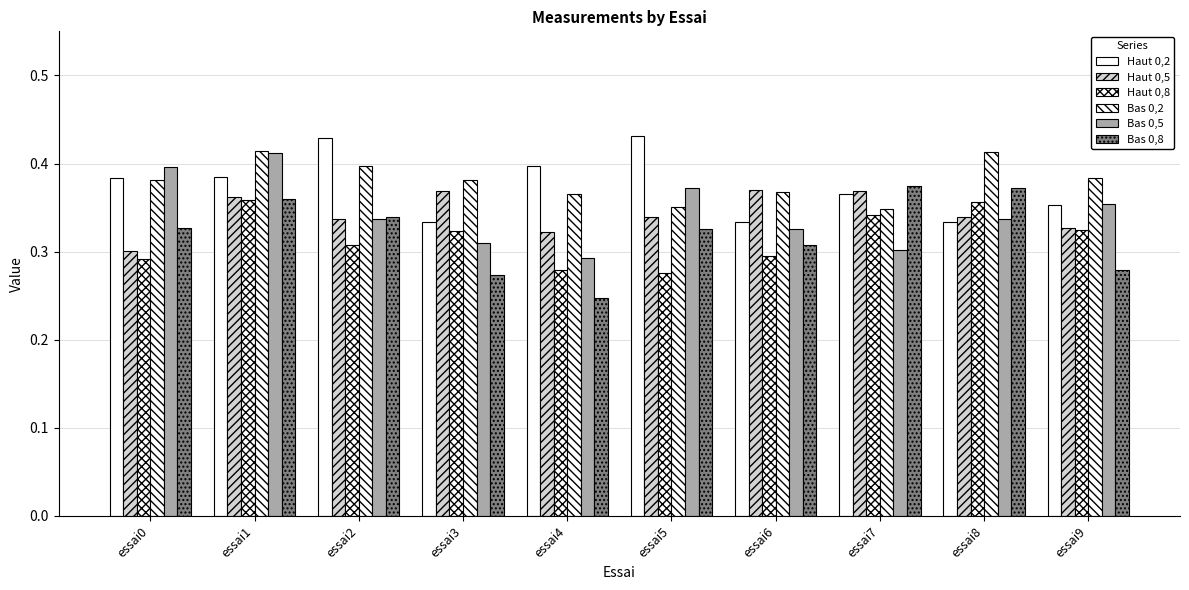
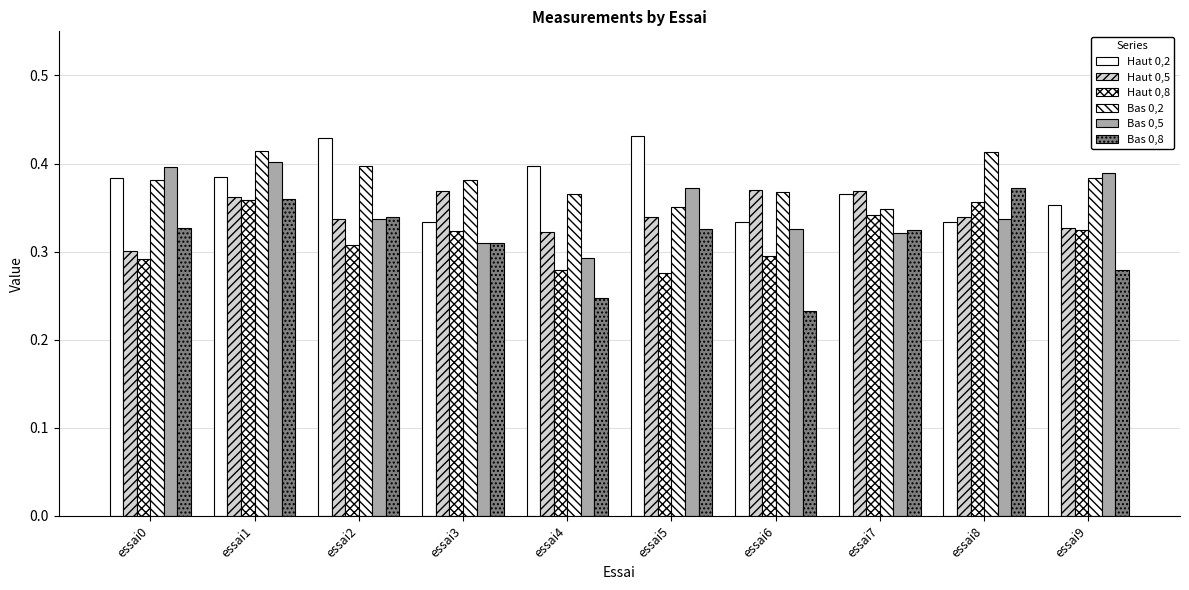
Bas 0,5, essai1: 0.41 -> 0.40
Bas 0,8, essai3: 0.27 -> 0.31
Bas 0,8, essai6: 0.31 -> 0.23
Bas 0,5, essai7: 0.30 -> 0.32
Bas 0,8, essai7: 0.37 -> 0.32
Bas 0,5, essai9: 0.35 -> 0.39
